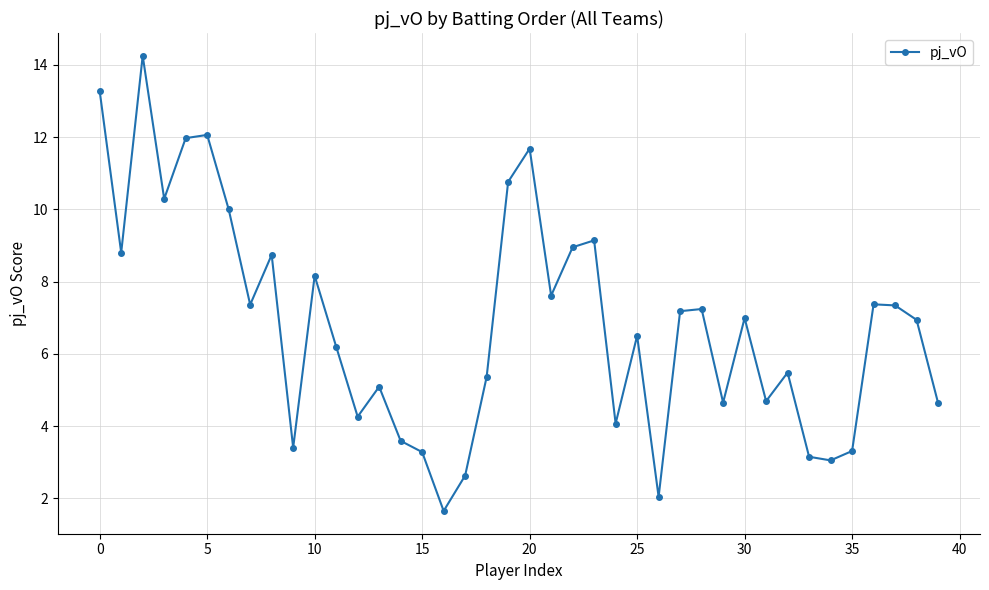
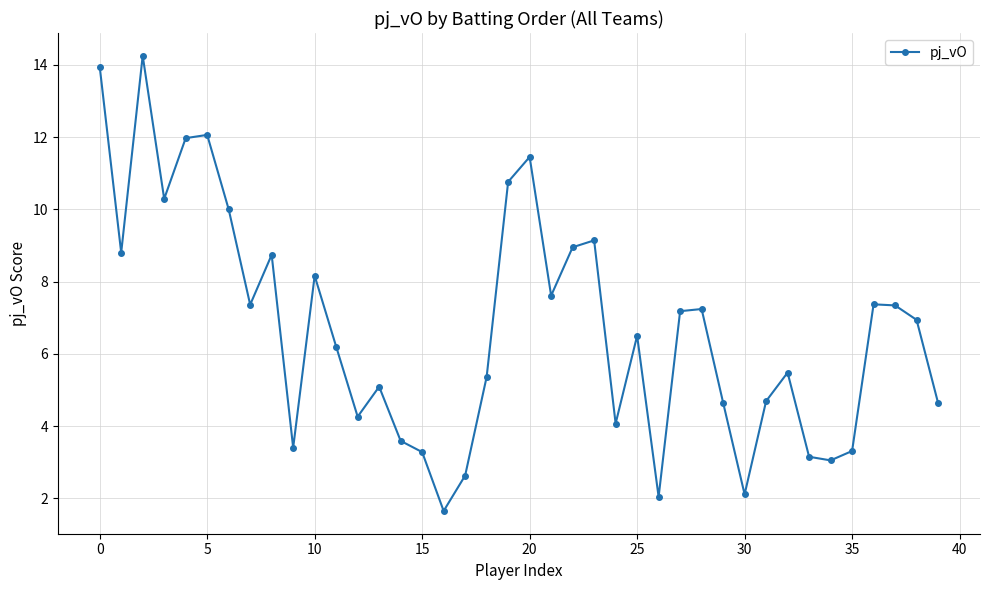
0: 13.3 -> 14.0
20: 11.7 -> 11.5
30: 7.0 -> 2.1
